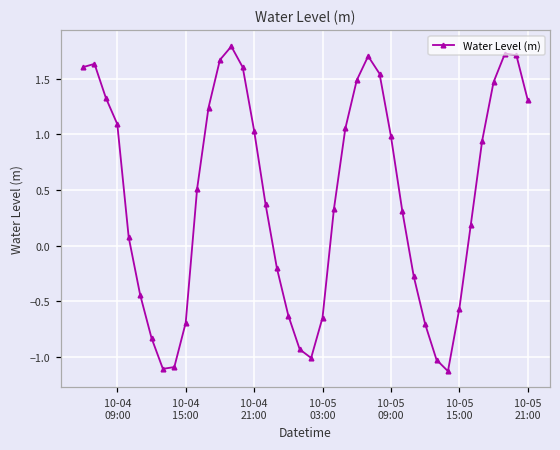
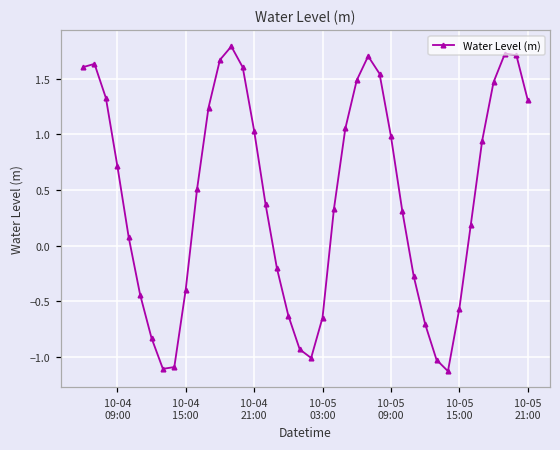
10-04 09:00: 1.09 -> 0.72
10-04 15:00: -0.70 -> -0.40
